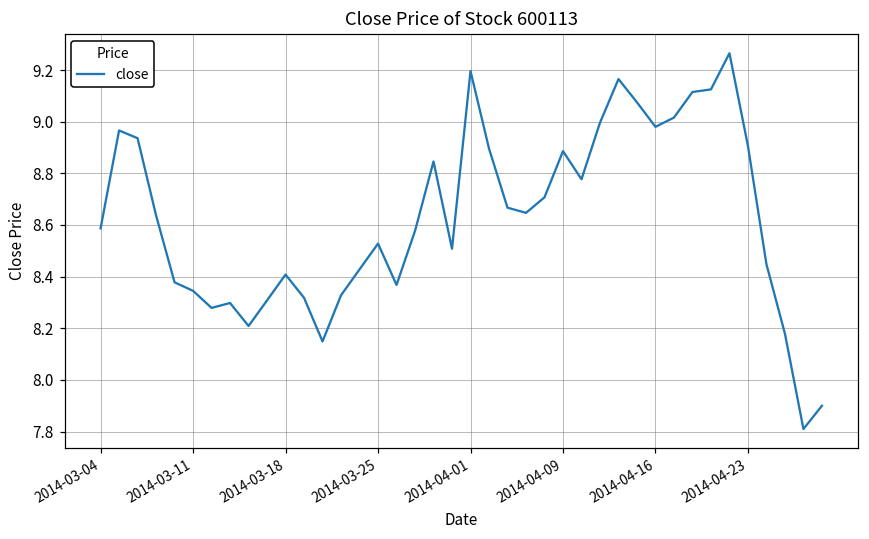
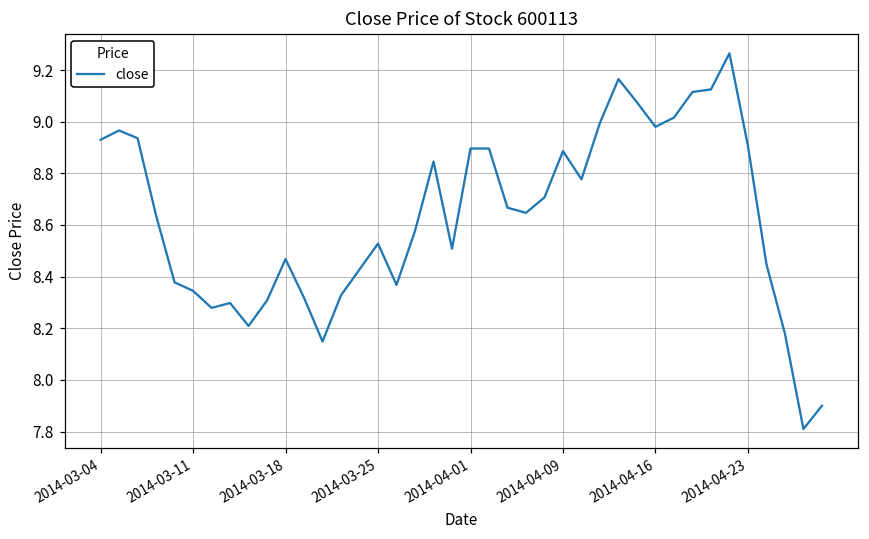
2014-03-04: 8.59 -> 8.93
2014-03-18: 8.41 -> 8.47
2014-04-01: 9.20 -> 8.90
